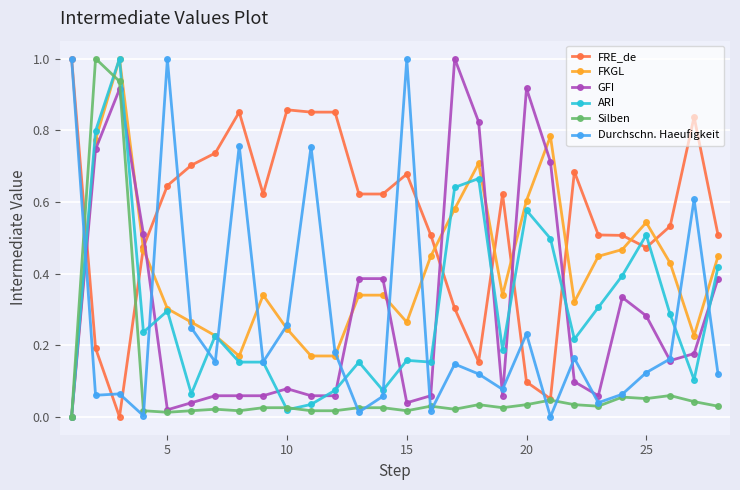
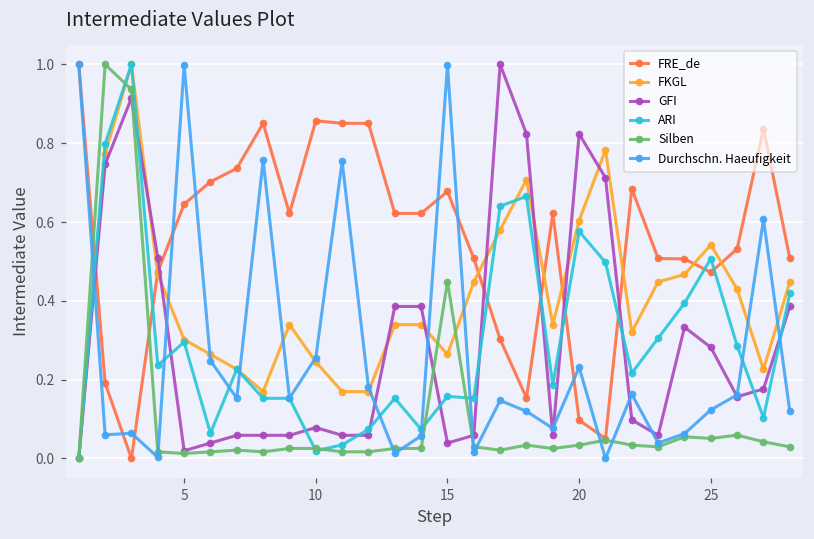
Silben, 15: 0.02 -> 0.45
GFI, 20: 0.92 -> 0.82
